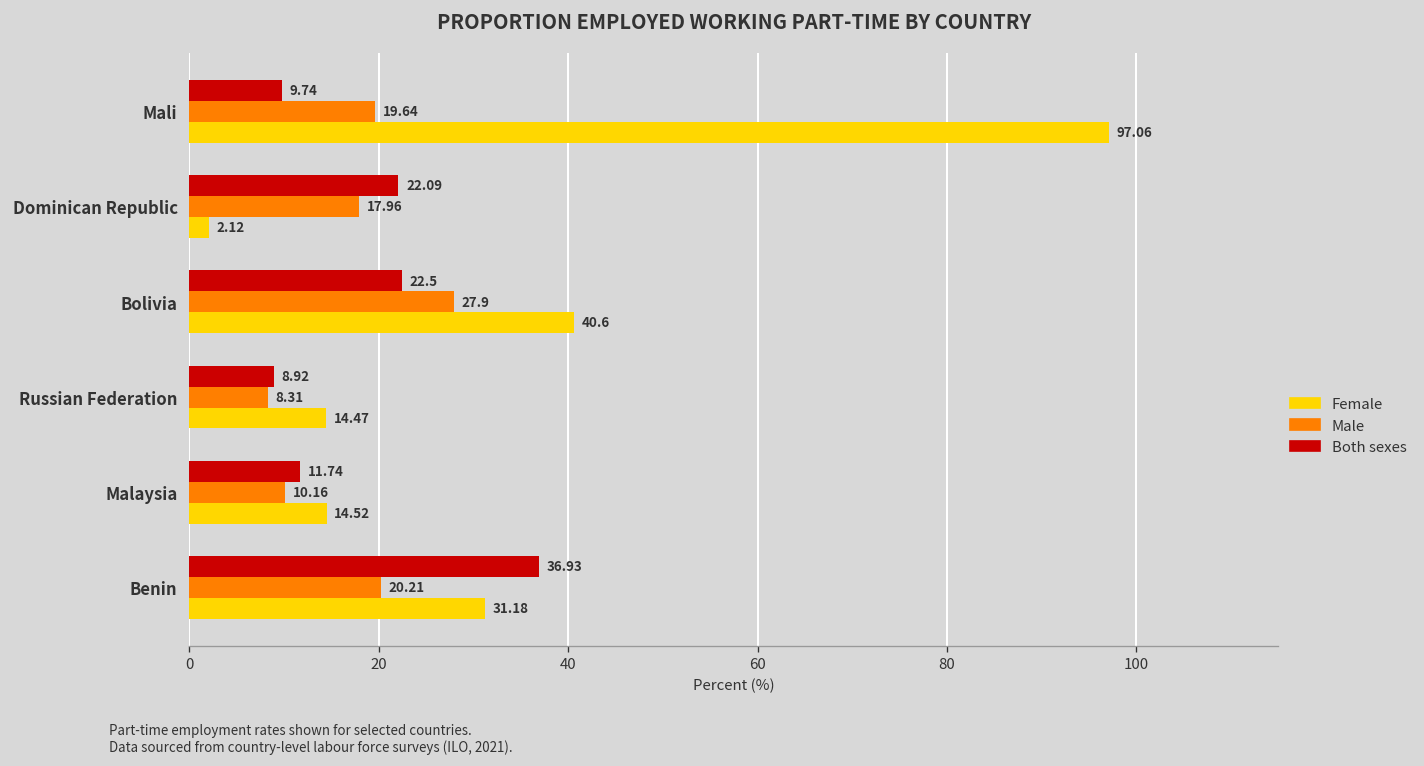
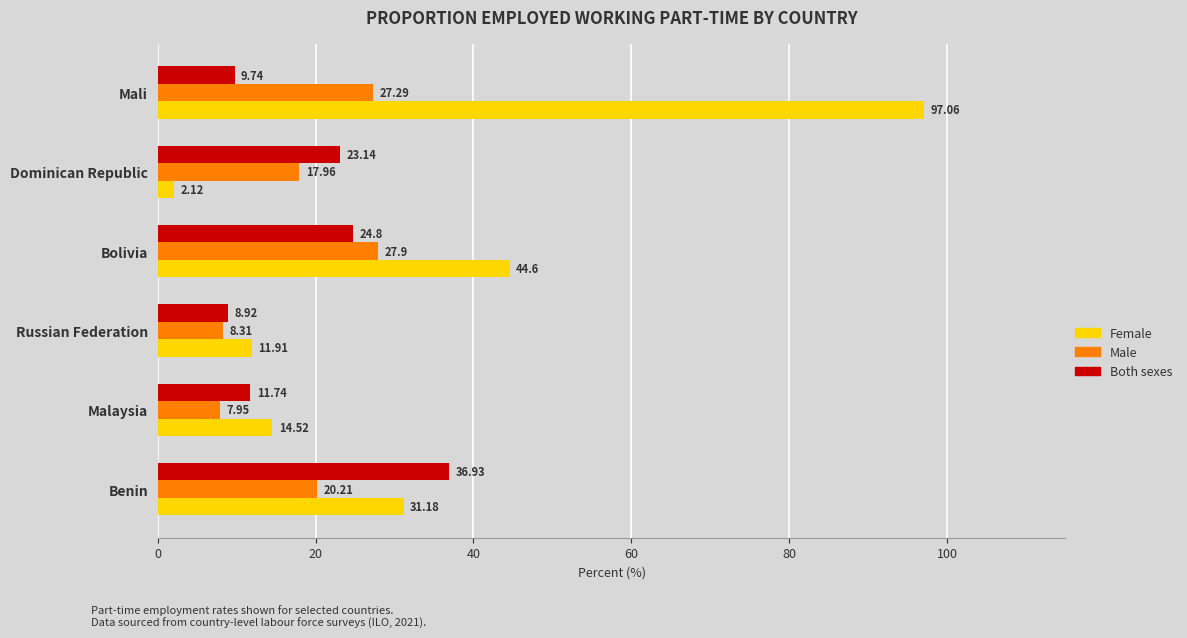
Male, Mali: 19.64 -> 27.29
Both sexes, Dominican Republic: 22.09 -> 23.14
Both sexes, Bolivia: 22.5 -> 24.8
Female, Bolivia: 40.6 -> 44.6
Female, Russian Federation: 14.47 -> 11.91
Male, Malaysia: 10.16 -> 7.95
